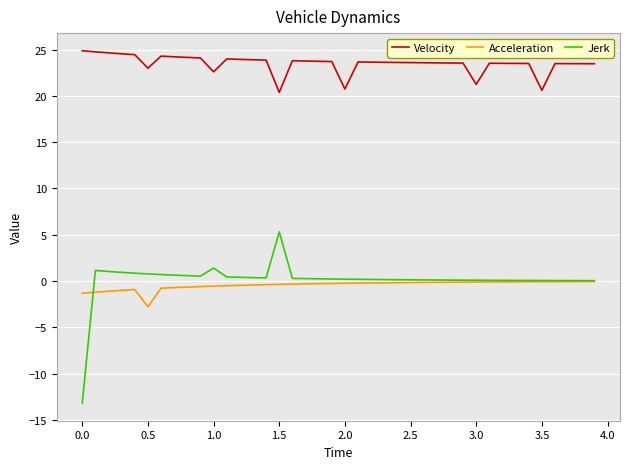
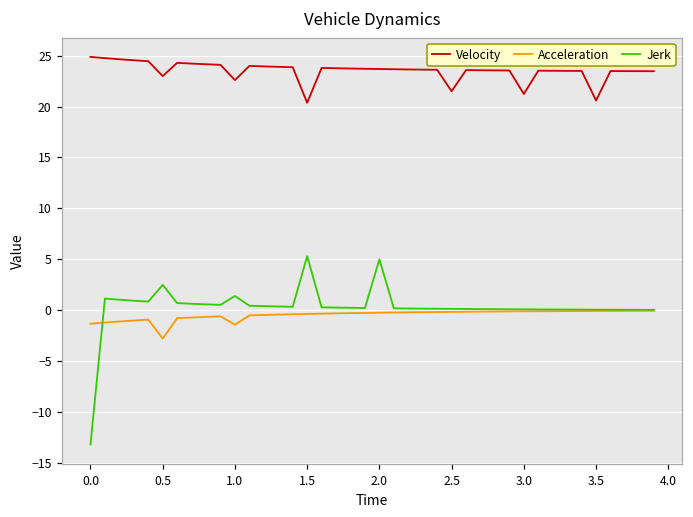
Jerk, 0.5: 1 -> 2
Acceleration, 1.0: -0.5 -> -1.4
Velocity, 2.0: 21 -> 24
Jerk, 2.0: 0 -> 5
Velocity, 2.5: 24 -> 21
